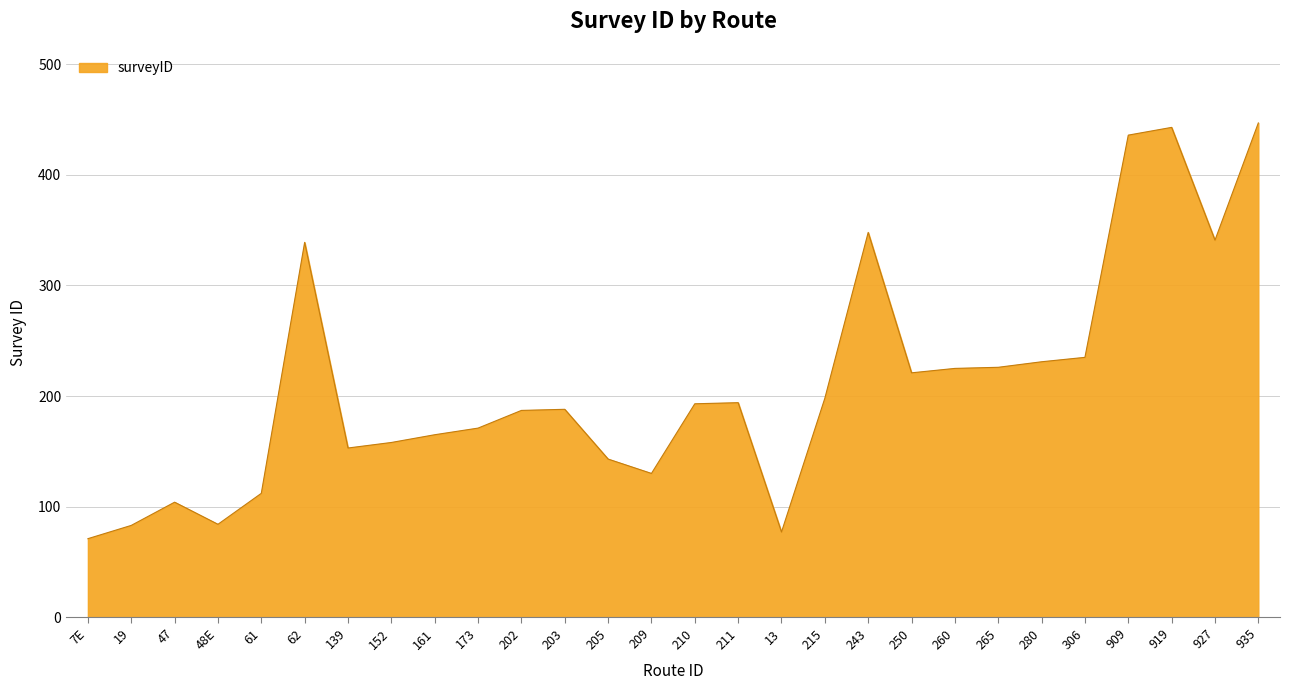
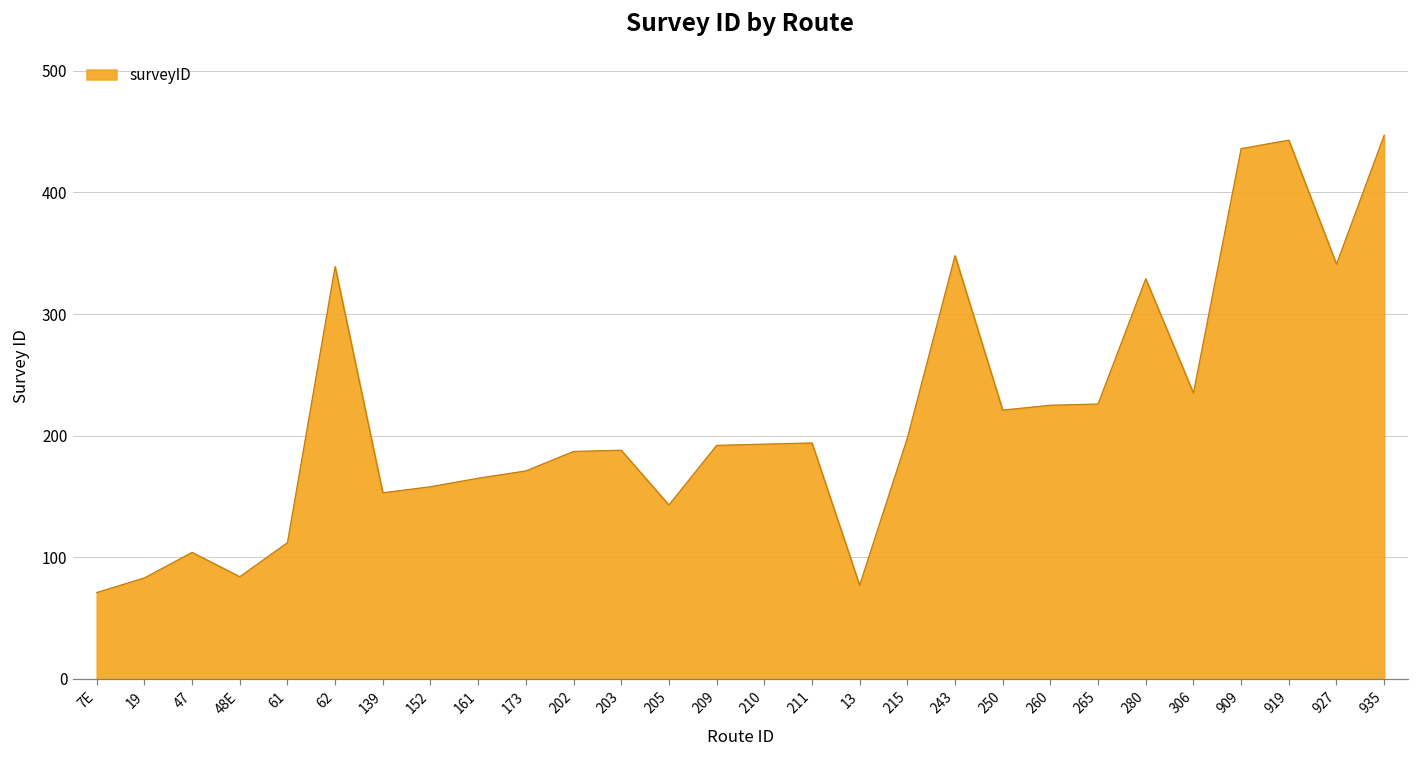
209: 130 -> 192
280: 231 -> 329
